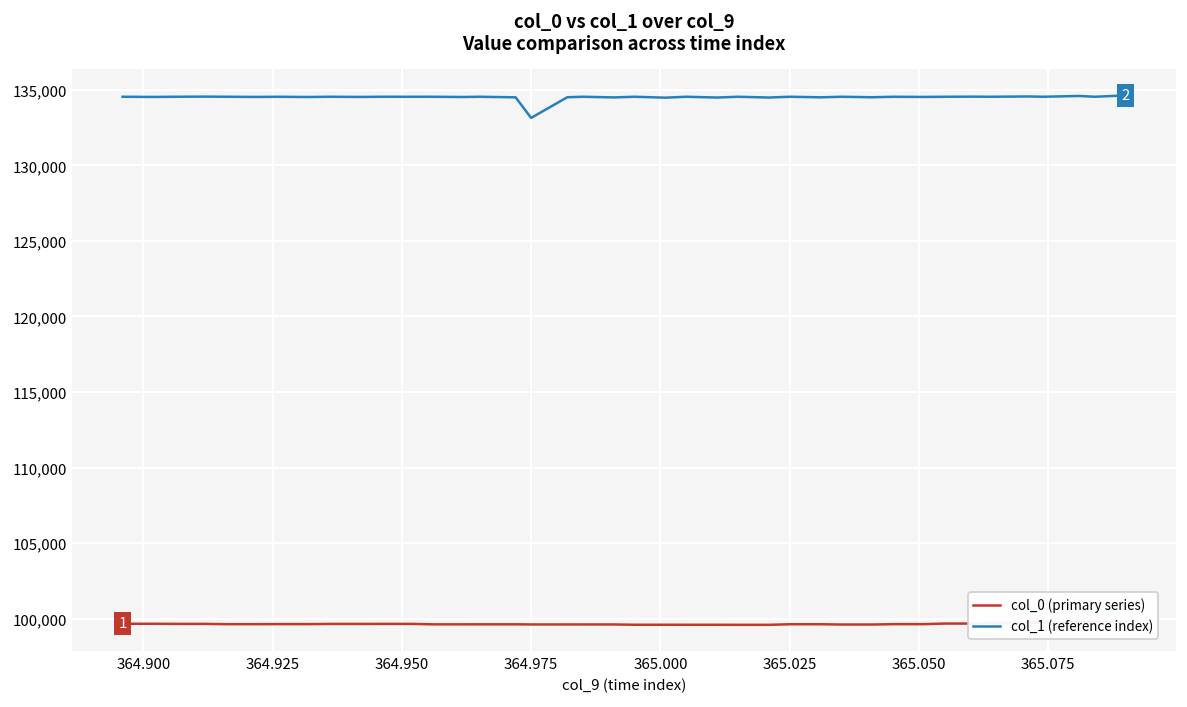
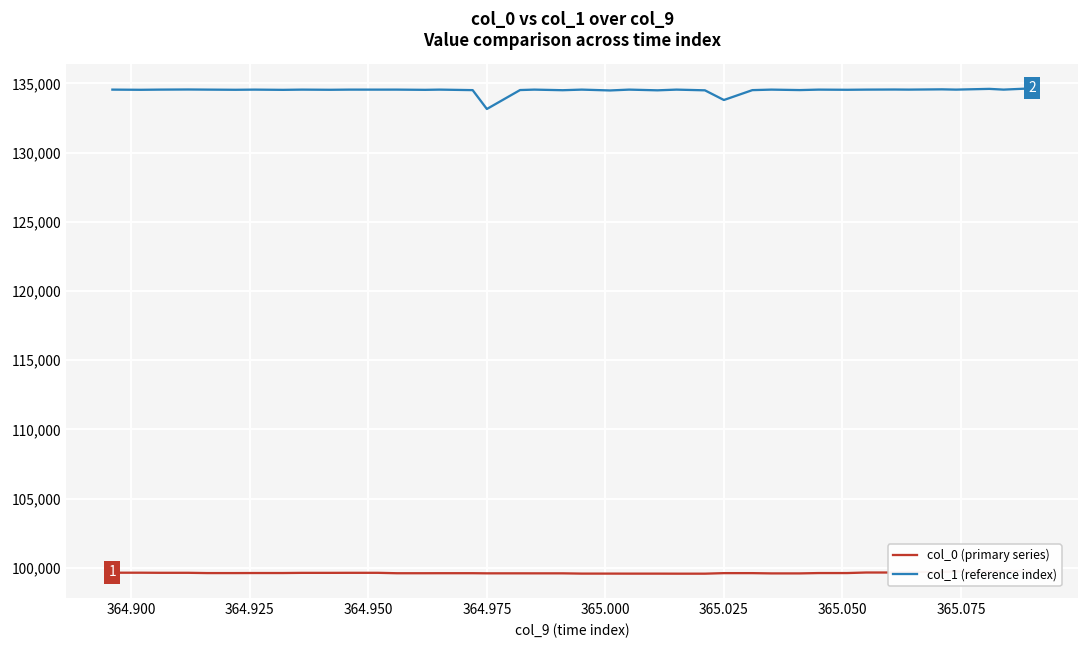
col_1 (reference index), 365.025: 134,500 -> 133,800
